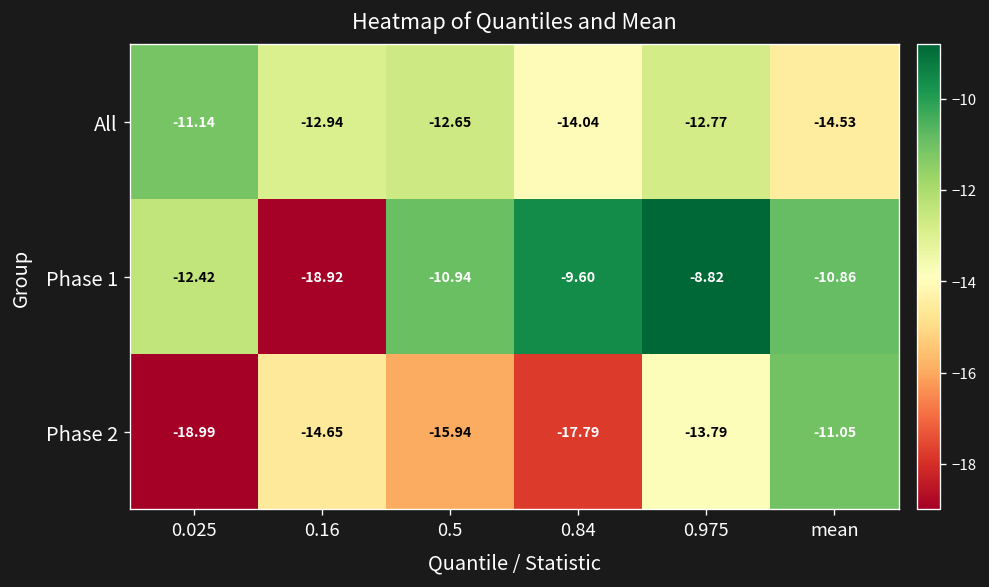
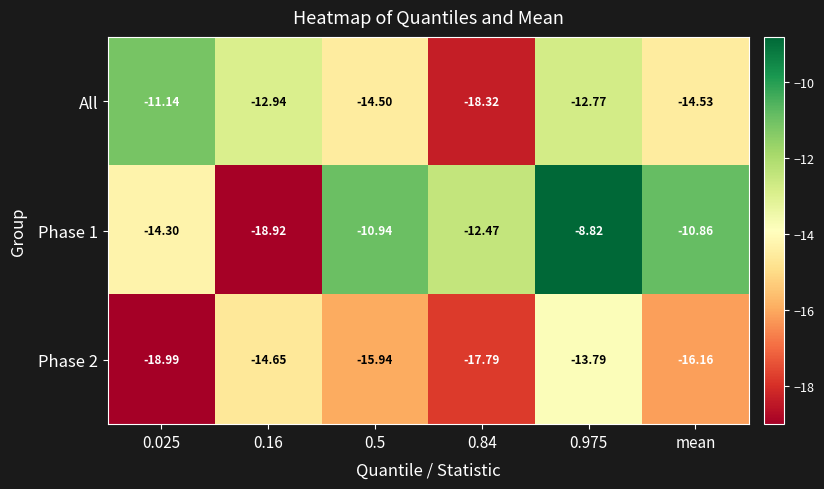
All, 0.5: -12.65 -> -14.50
All, 0.84: -14.04 -> -18.32
Phase 1, 0.025: -12.42 -> -14.30
Phase 1, 0.84: -9.60 -> -12.47
Phase 2, mean: -11.05 -> -16.16
